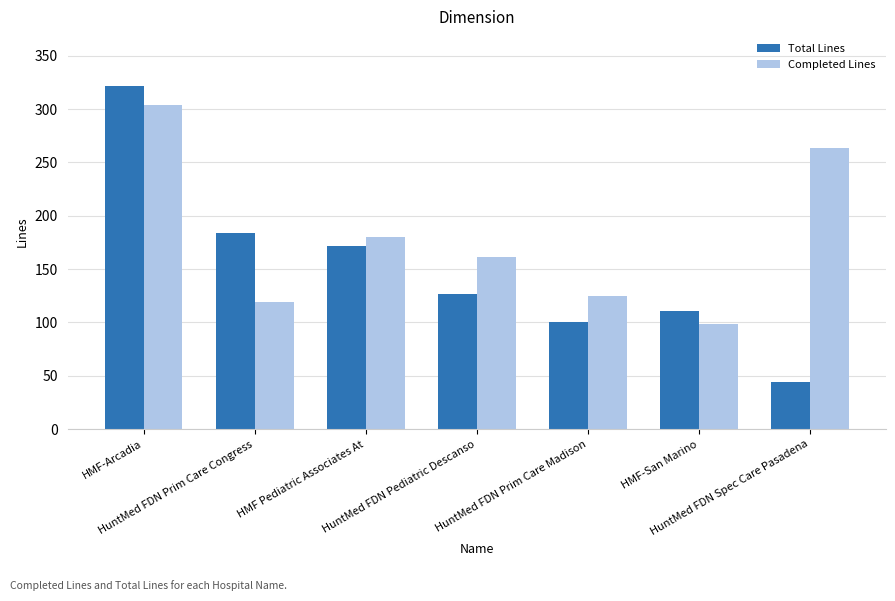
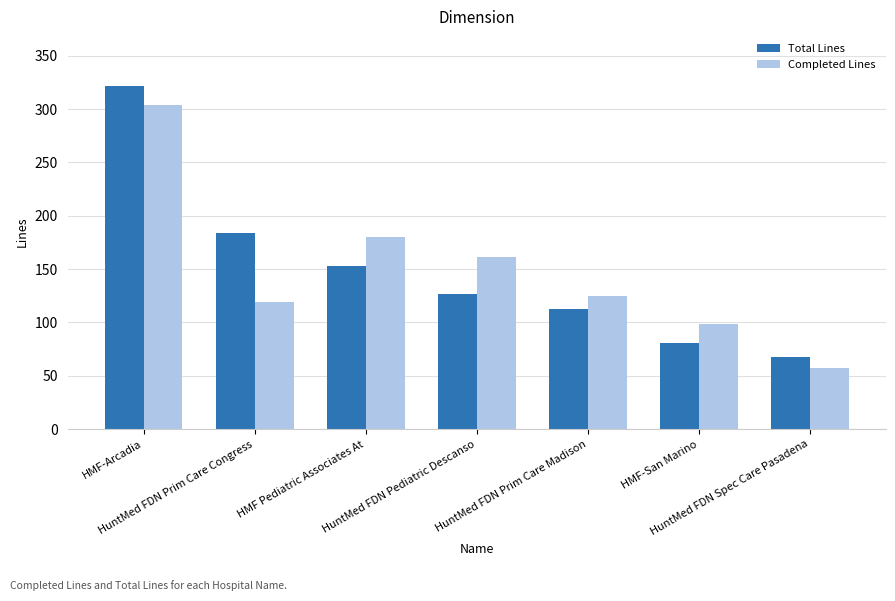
Total Lines, HMF Pediatric Associates At: 172 -> 153
Total Lines, HuntMed FDN Prim Care Madison: 100 -> 113
Total Lines, HMF-San Marino: 111 -> 81
Total Lines, HuntMed FDN Spec Care Pasadena: 44 -> 68
Completed Lines, HuntMed FDN Spec Care Pasadena: 264 -> 57
